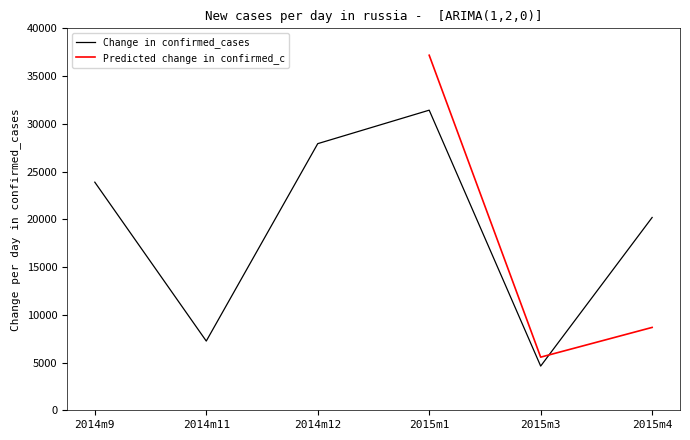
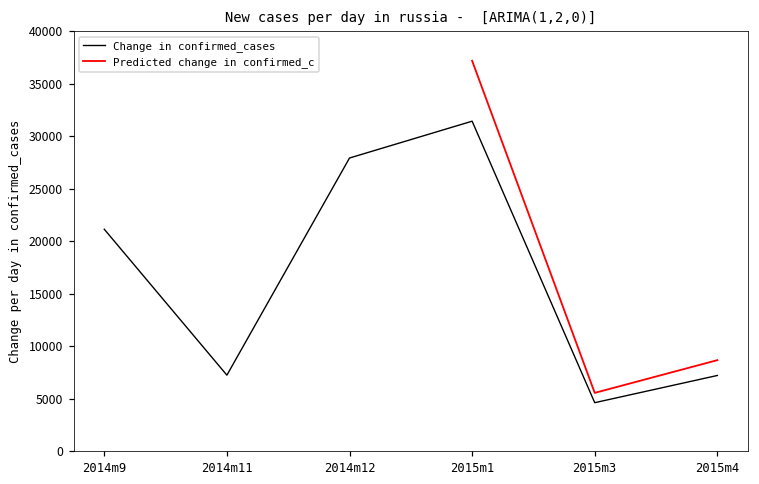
Change in confirmed_cases, 2014m9: 24000 -> 21000
Change in confirmed_cases, 2015m4: 20000 -> 7000
